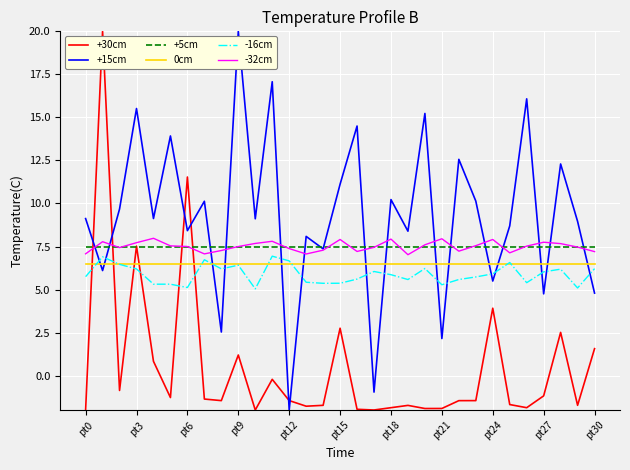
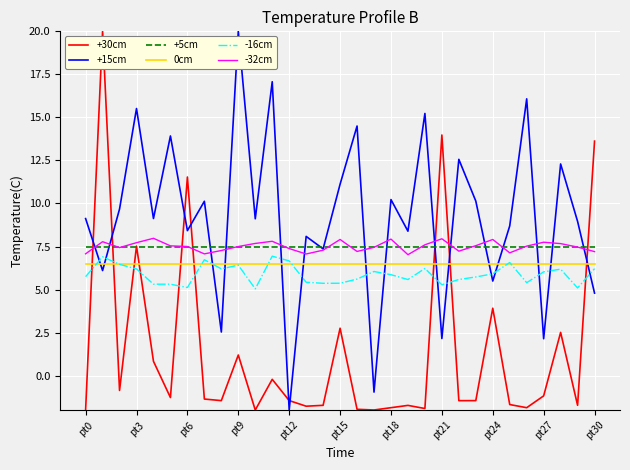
+30cm, pt21: -1.9 -> 14.0
+15cm, pt27: 4.8 -> 2.1
+30cm, pt30: 1.6 -> 13.6
